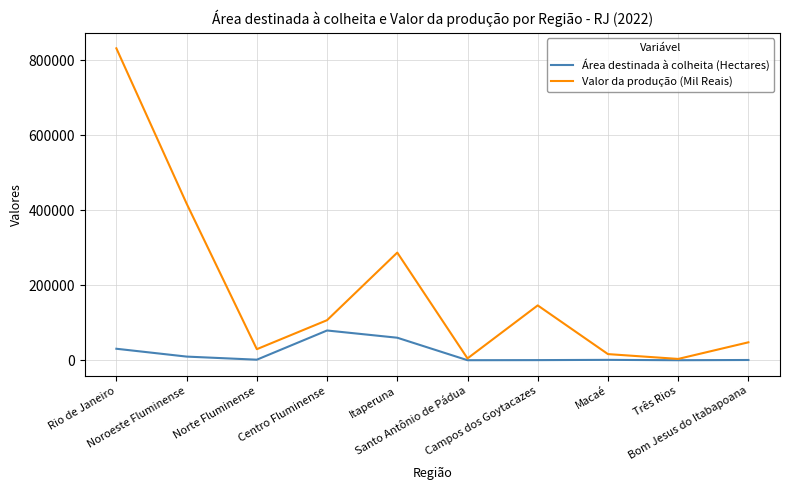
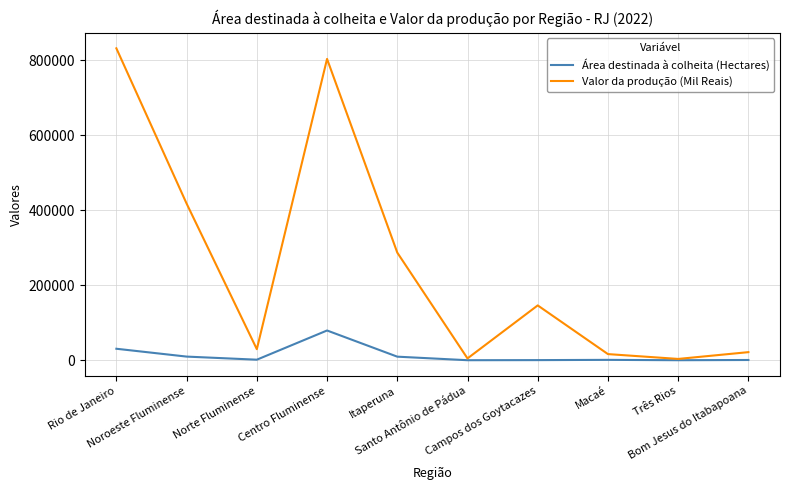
Valor da produção (Mil Reais), Centro Fluminense: 110000 -> 800000
Área destinada à colheita (Hectares), Itaperuna: 60000 -> 10000
Valor da produção (Mil Reais), Bom Jesus do Itabapoana: 50000 -> 20000
